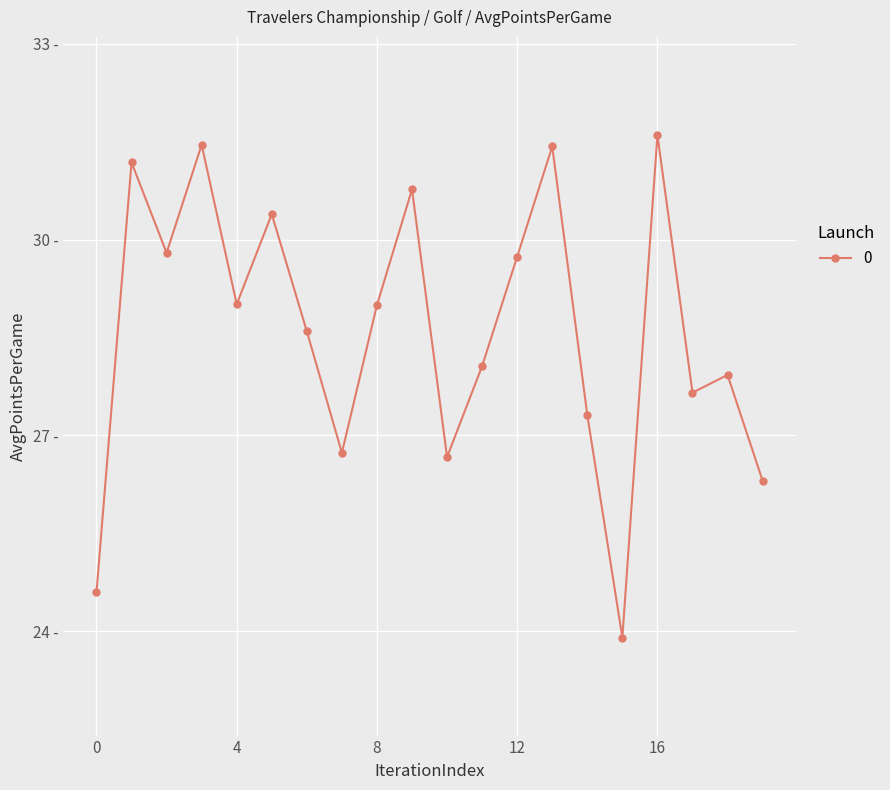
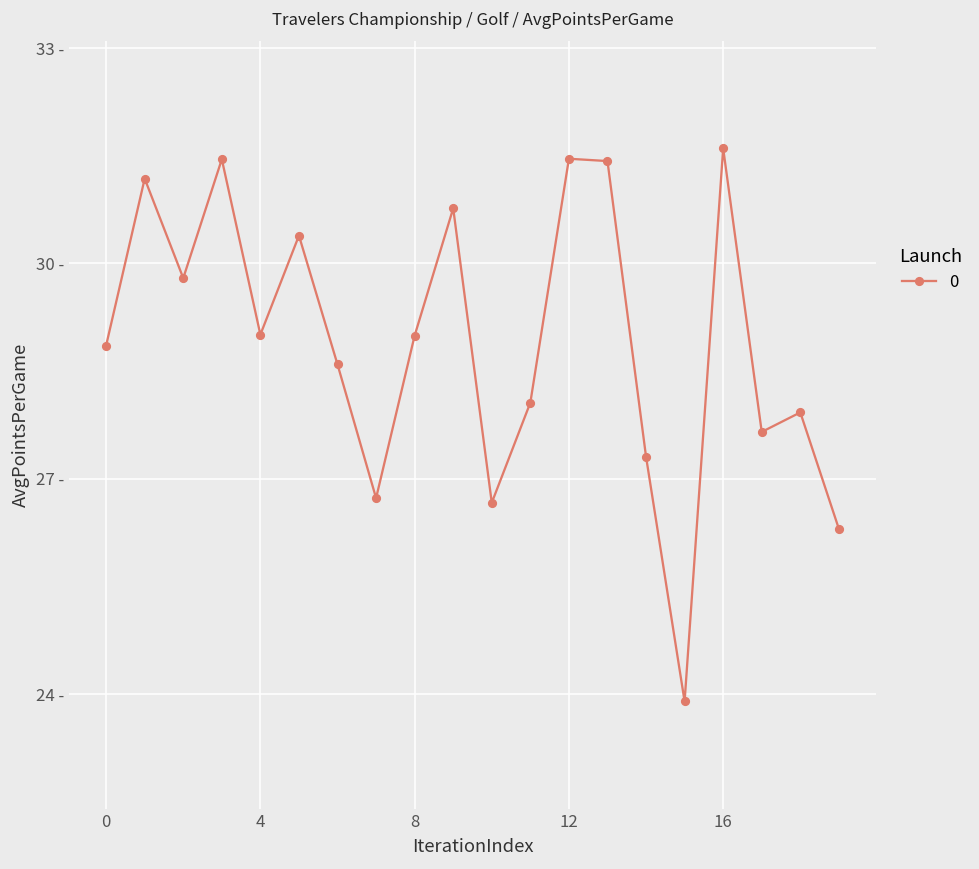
0: 24.6 - -> 28.9 -
12: 29.7 - -> 31.5 -
